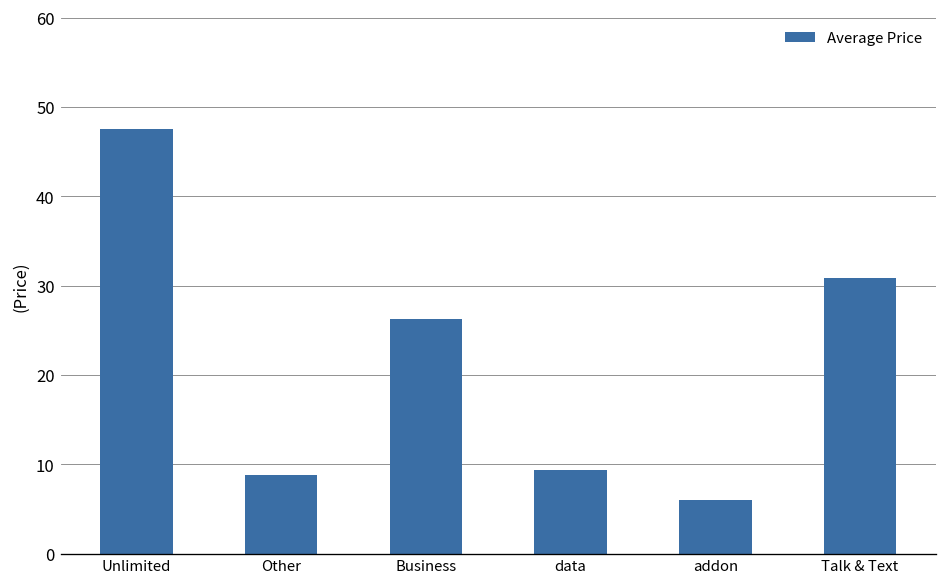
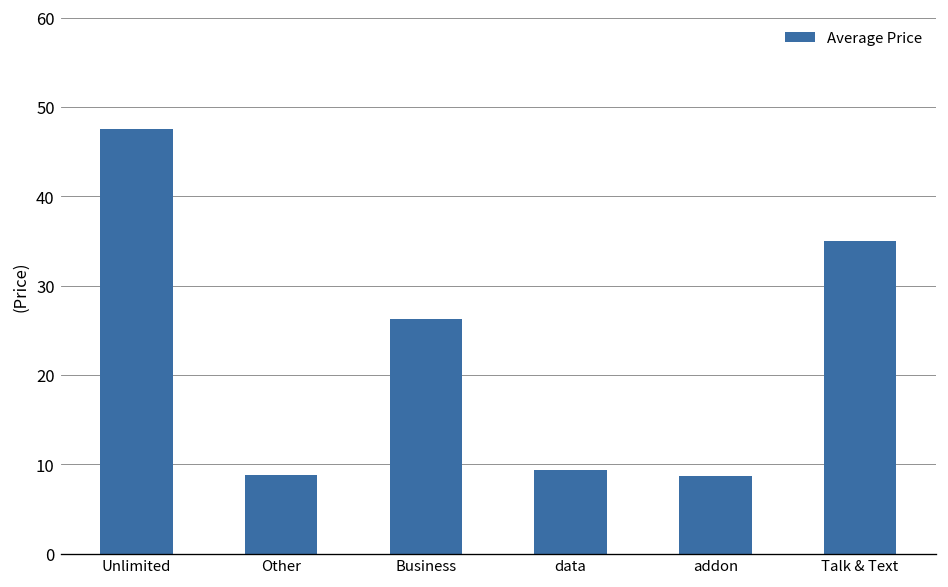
addon: 6 -> 9
Talk & Text: 31 -> 35
